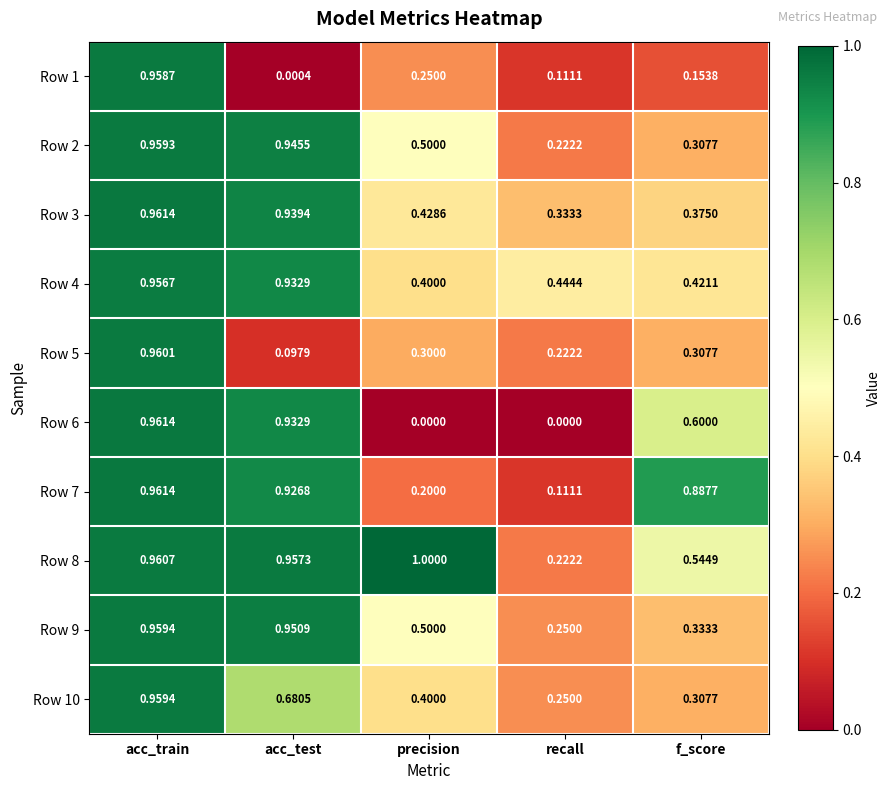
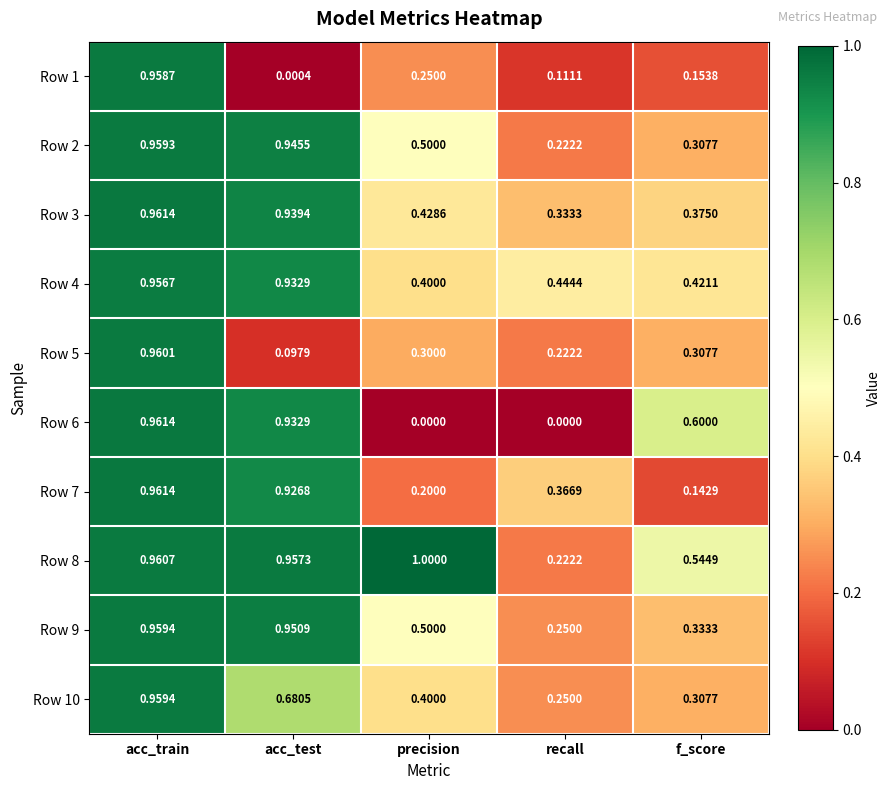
Row 7, recall: 0.1111 -> 0.3669
Row 7, f_score: 0.8877 -> 0.1429
